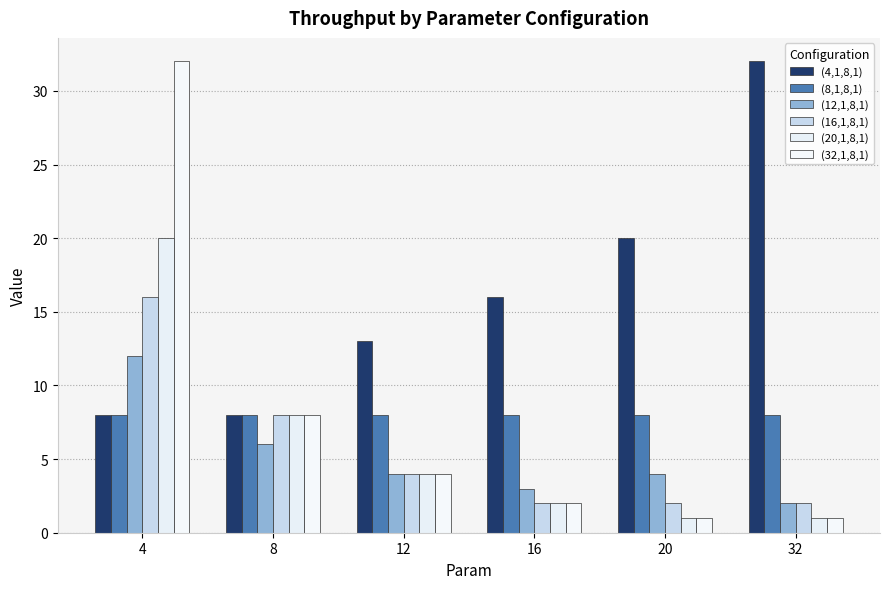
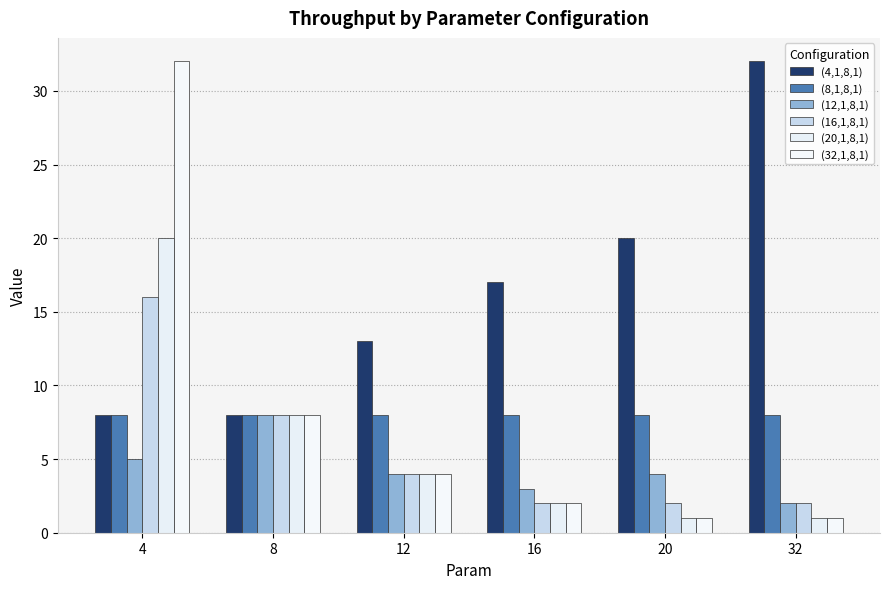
(12,1,8,1), 4: 12 -> 5
(12,1,8,1), 8: 6 -> 8
(4,1,8,1), 16: 16 -> 17
